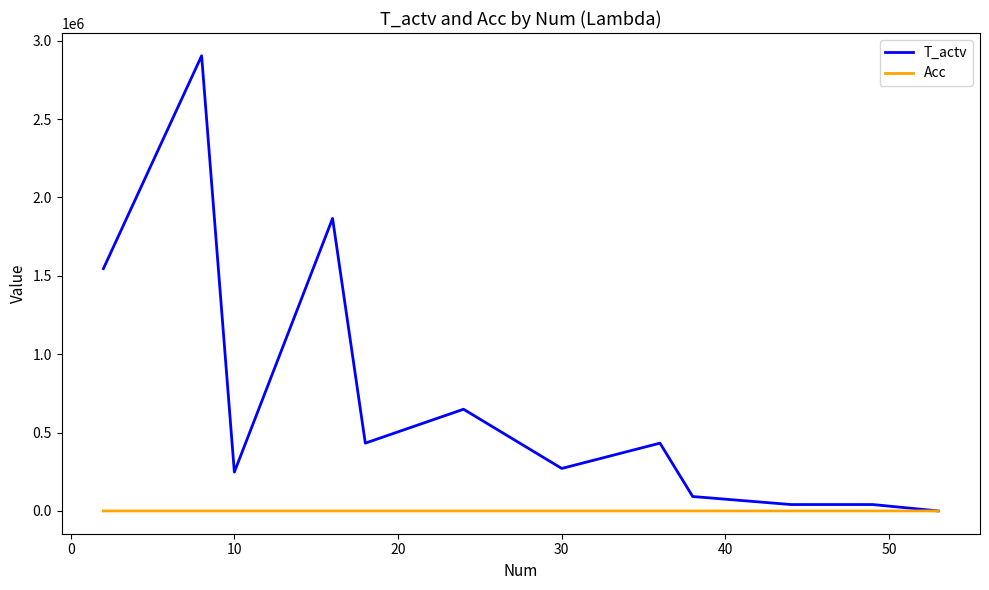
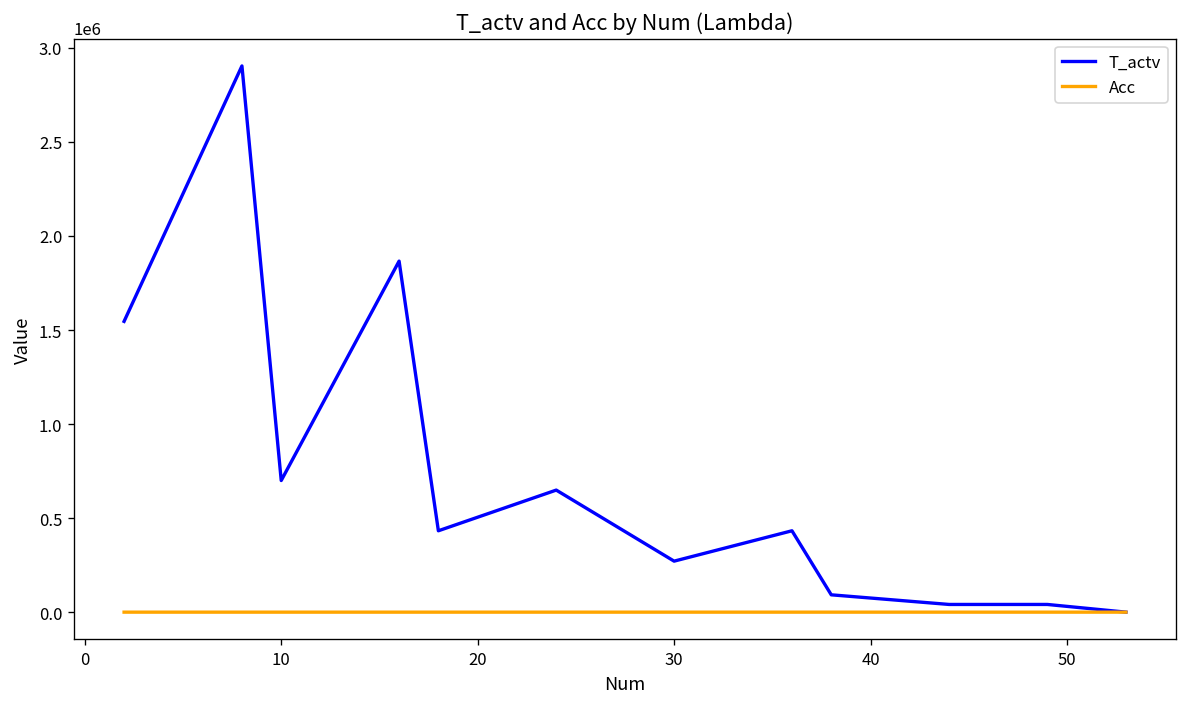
T_actv, 10: 250000 -> 700000
